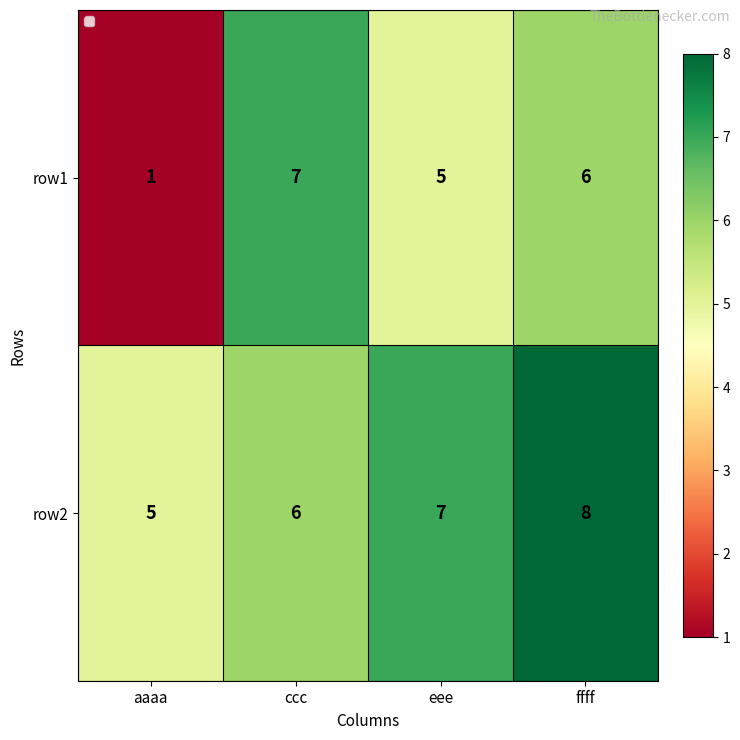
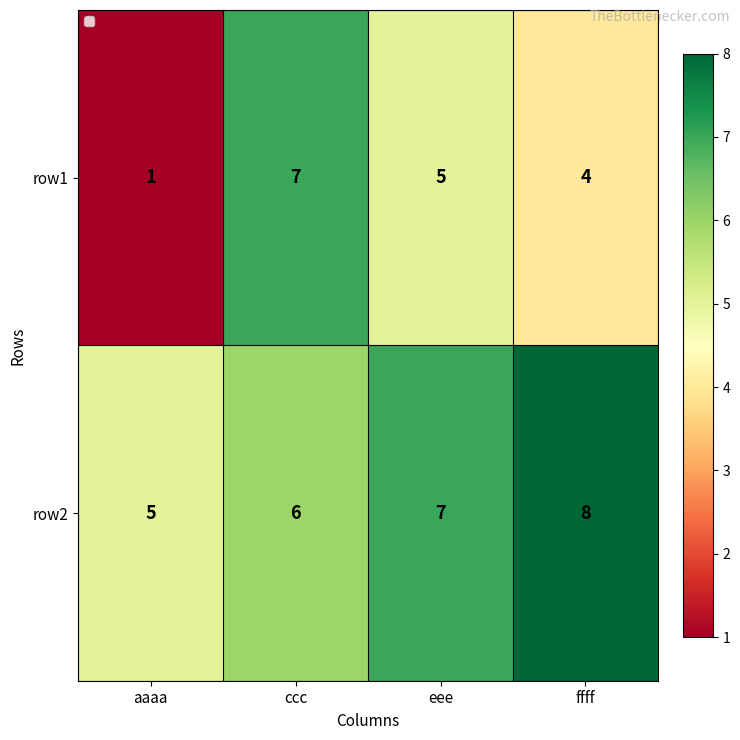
row1, ffff: 6 -> 4
